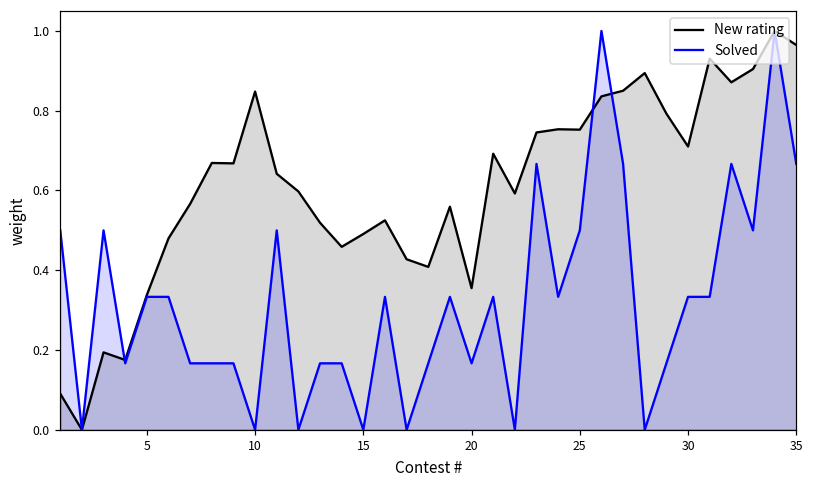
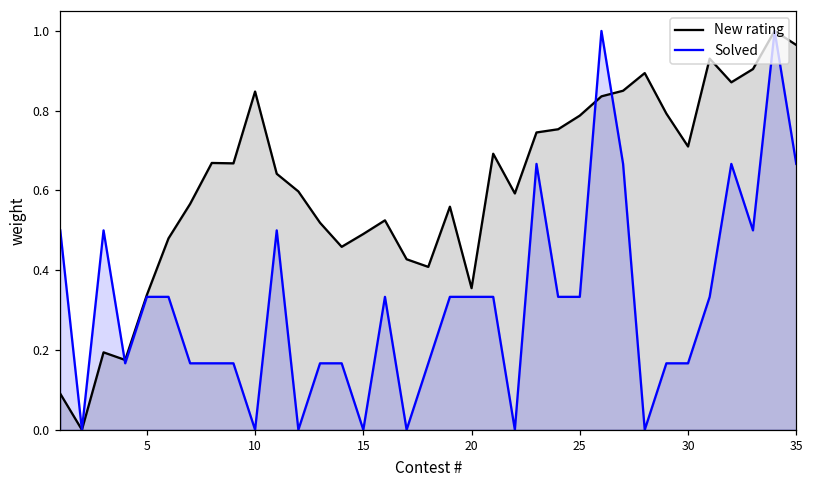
Solved, 20: 0.17 -> 0.33
New rating, 25: 0.75 -> 0.79
Solved, 25: 0.50 -> 0.33
Solved, 30: 0.33 -> 0.17
